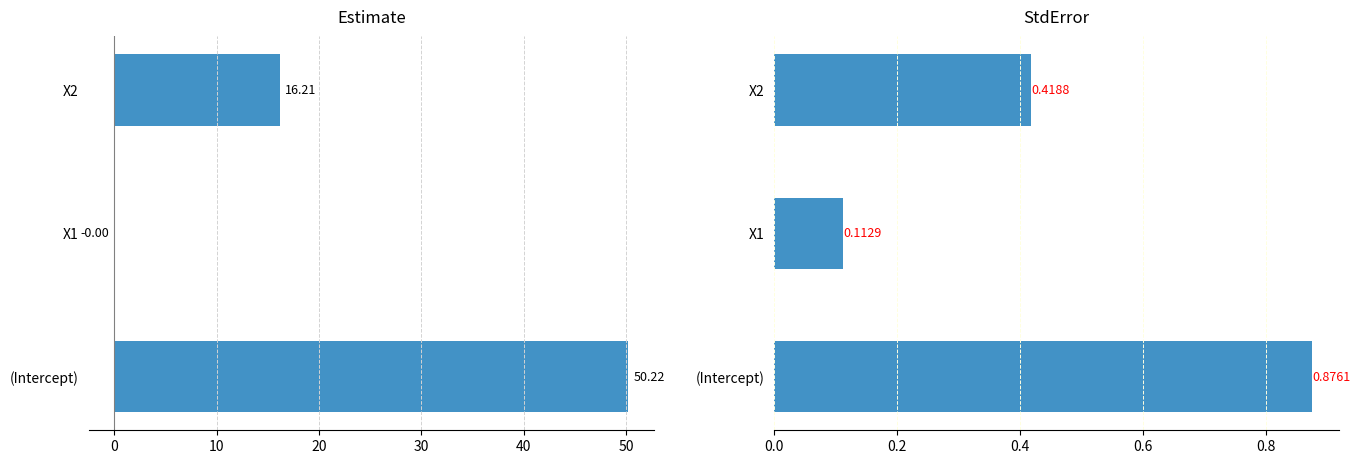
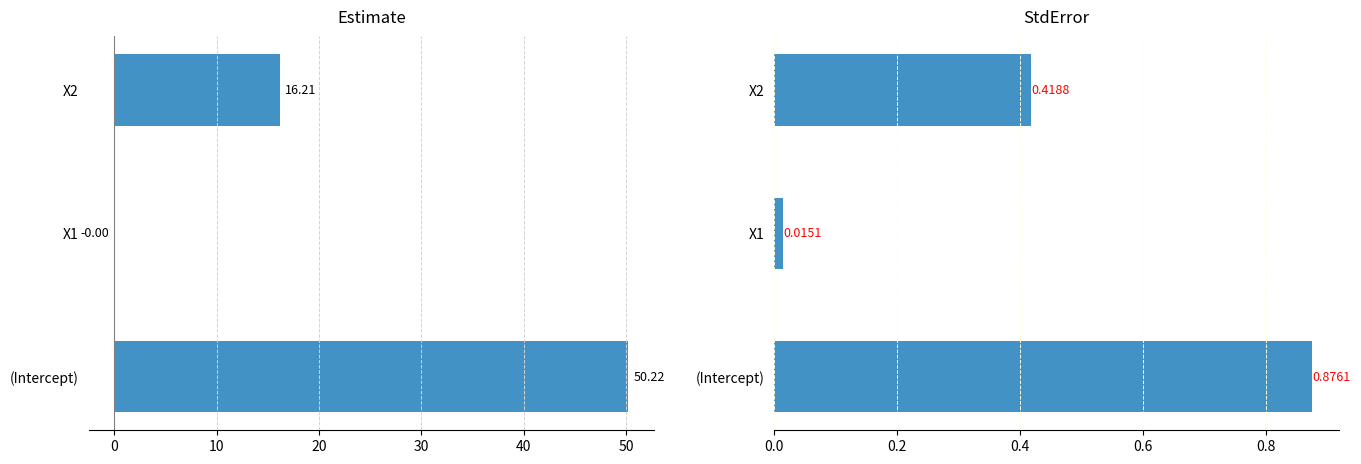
StdError, X1: 0.1129 -> 0.0151
